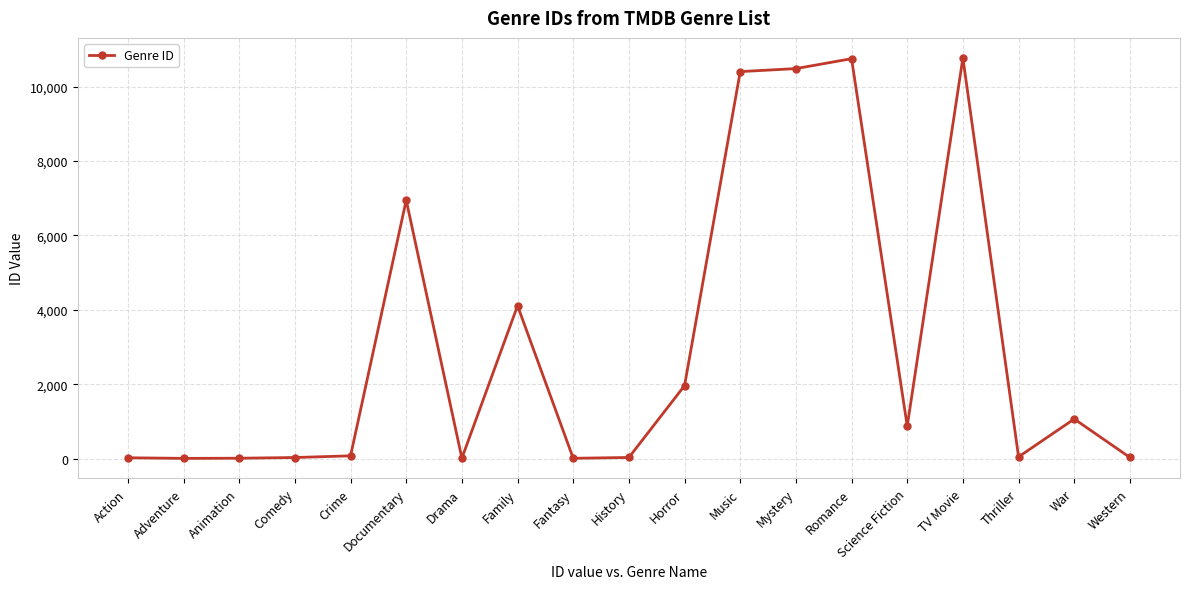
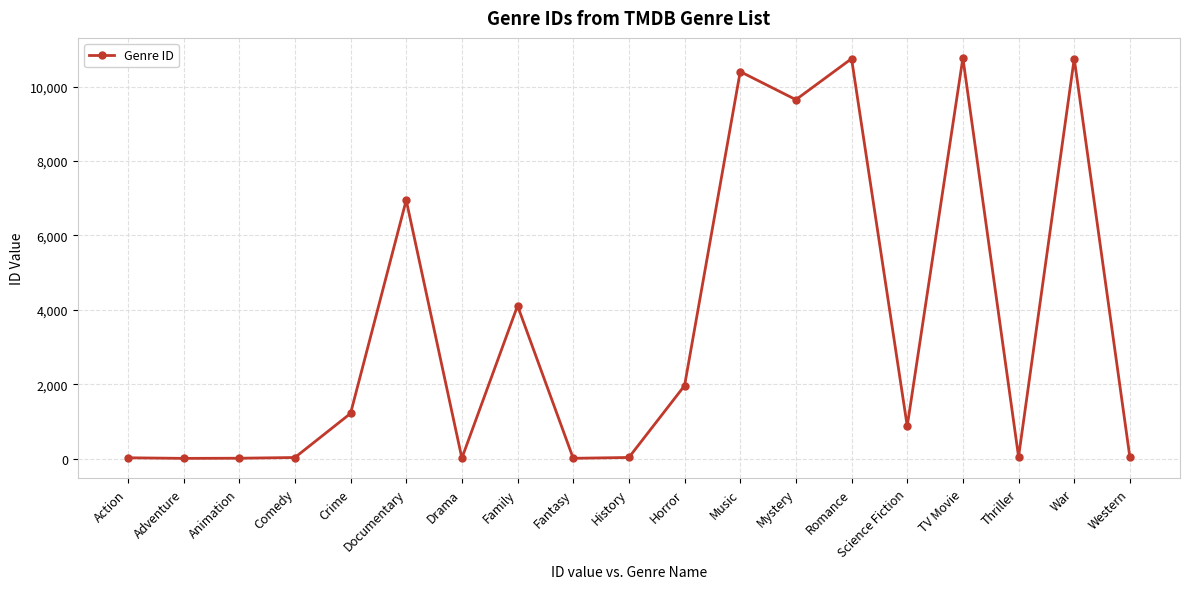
Crime: 100 -> 1,200
Mystery: 10,500 -> 9,600
War: 1,100 -> 10,800
